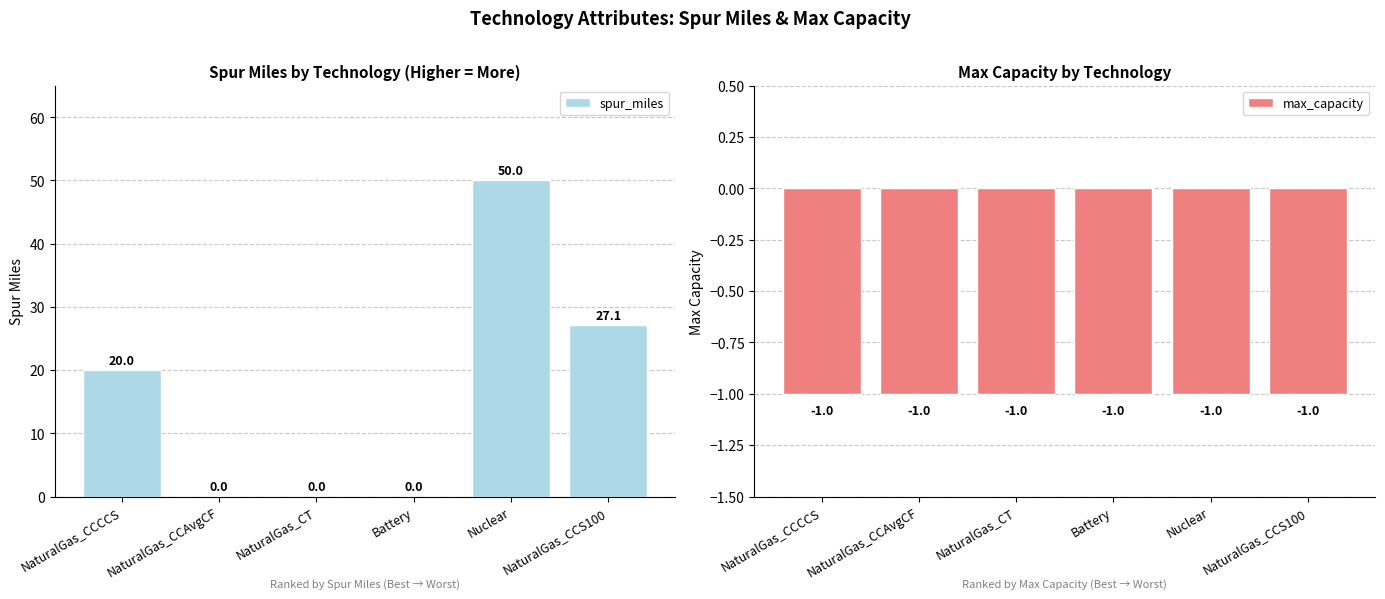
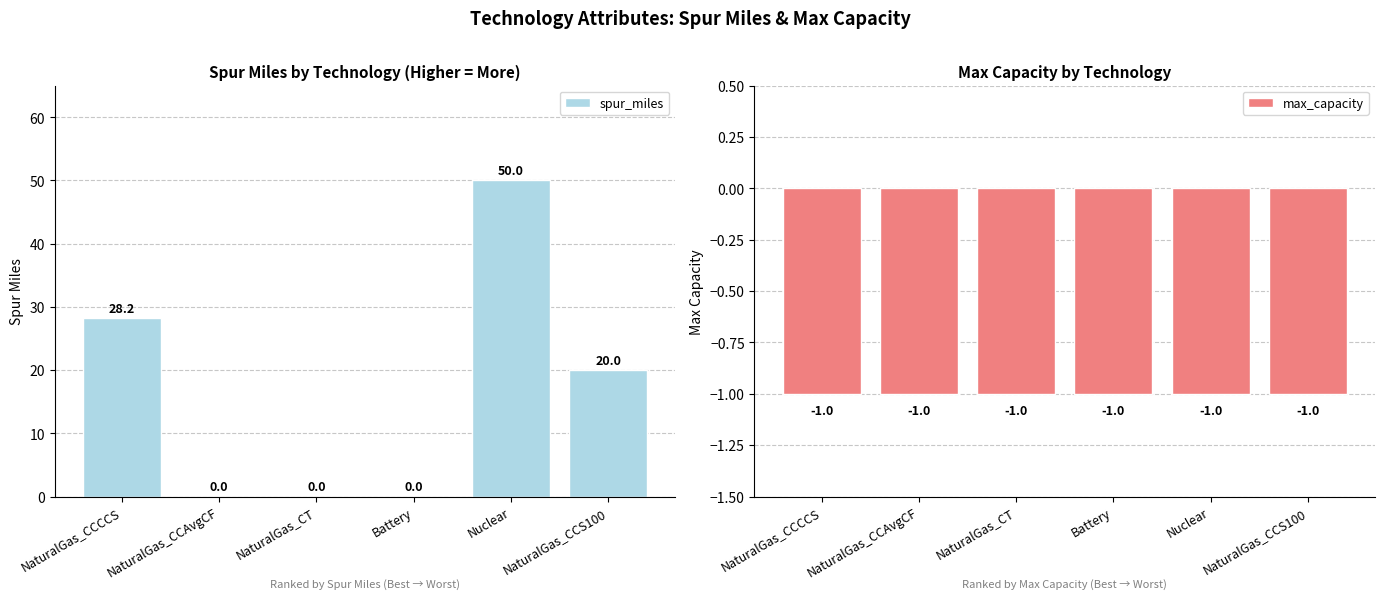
Spur Miles by Technology (Higher = More), NaturalGas_CCCCS: 20.0 -> 28.2
Spur Miles by Technology (Higher = More), NaturalGas_CCS100: 27.1 -> 20.0
